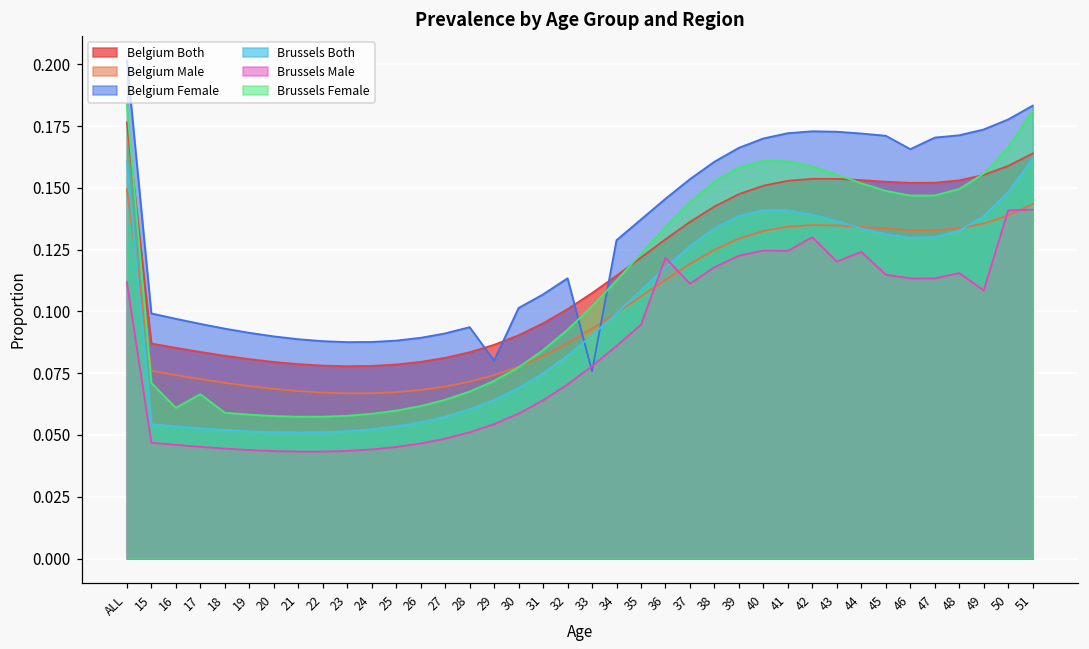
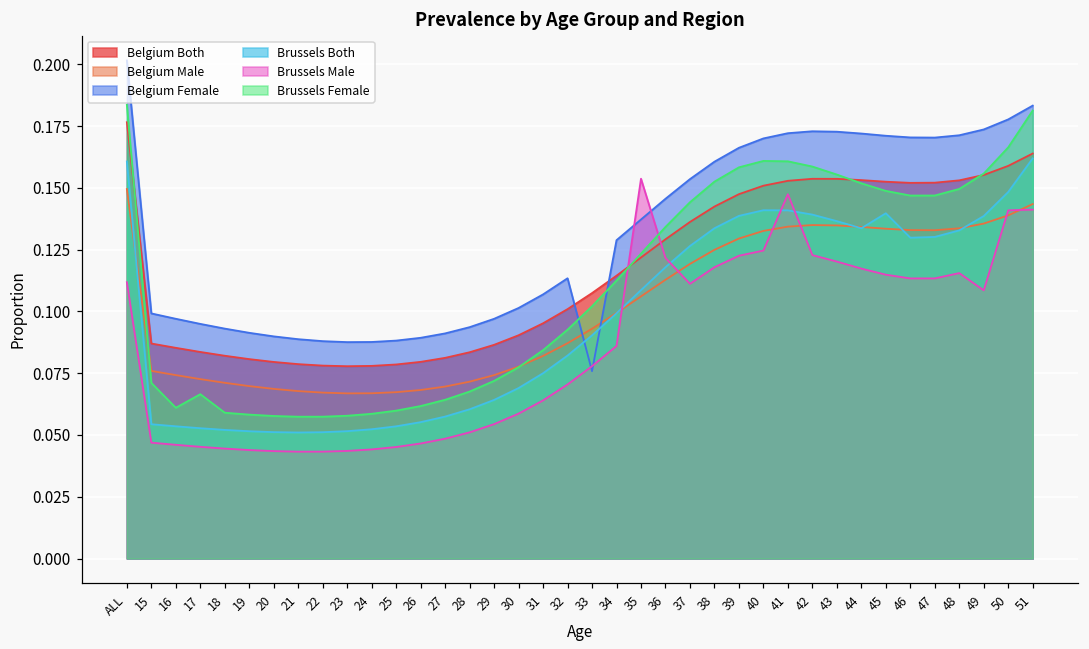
Belgium Female, 29: 0.080 -> 0.097
Brussels Male, 35: 0.095 -> 0.154
Brussels Male, 41: 0.125 -> 0.147
Brussels Male, 42: 0.130 -> 0.123
Brussels Male, 44: 0.124 -> 0.117
Brussels Both, 45: 0.131 -> 0.140
Belgium Female, 46: 0.166 -> 0.170
